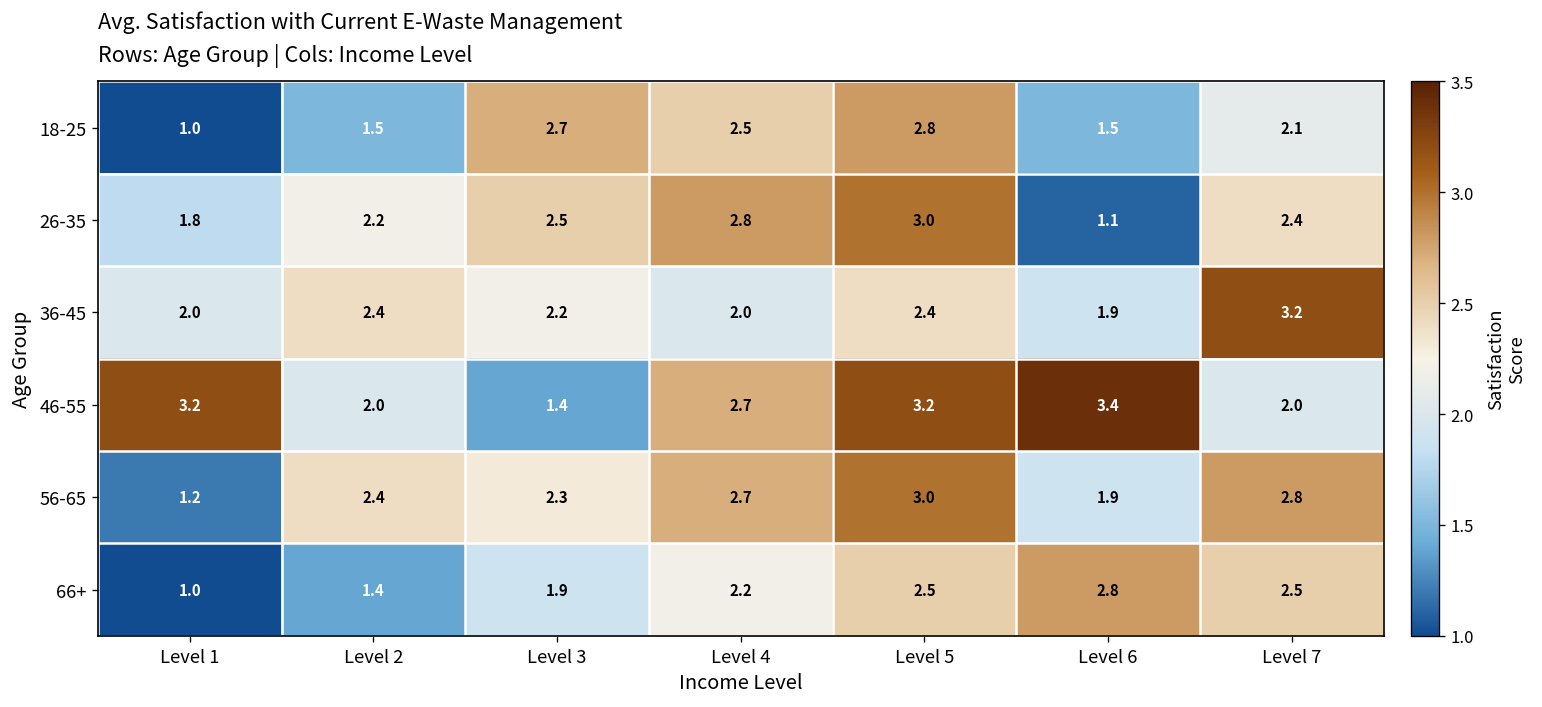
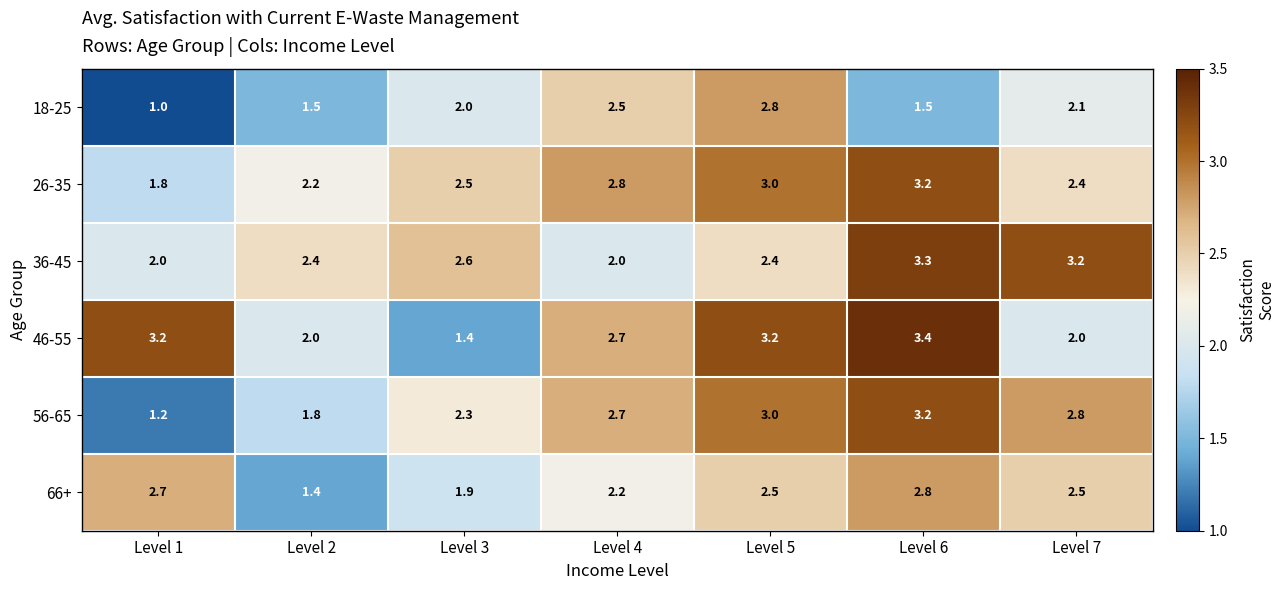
18-25, Level 3: 2.7 -> 2.0
26-35, Level 6: 1.1 -> 3.2
36-45, Level 3: 2.2 -> 2.6
36-45, Level 6: 1.9 -> 3.3
56-65, Level 2: 2.4 -> 1.8
56-65, Level 6: 1.9 -> 3.2
66+, Level 1: 1.0 -> 2.7
